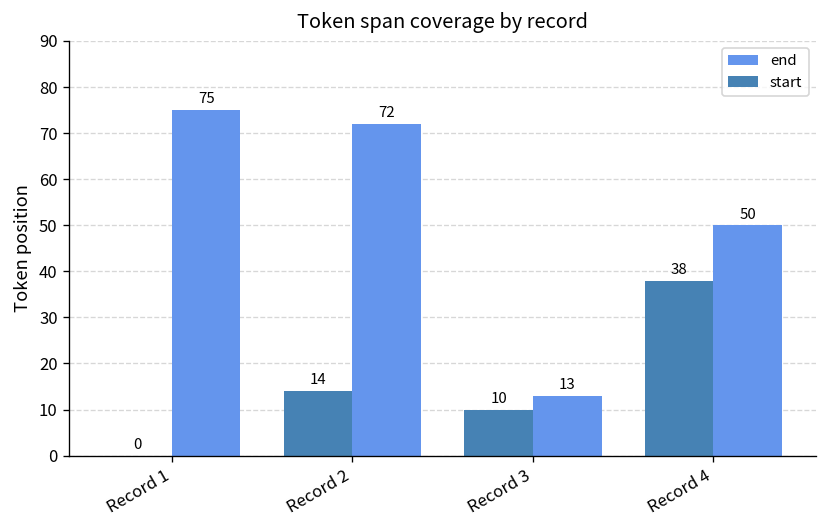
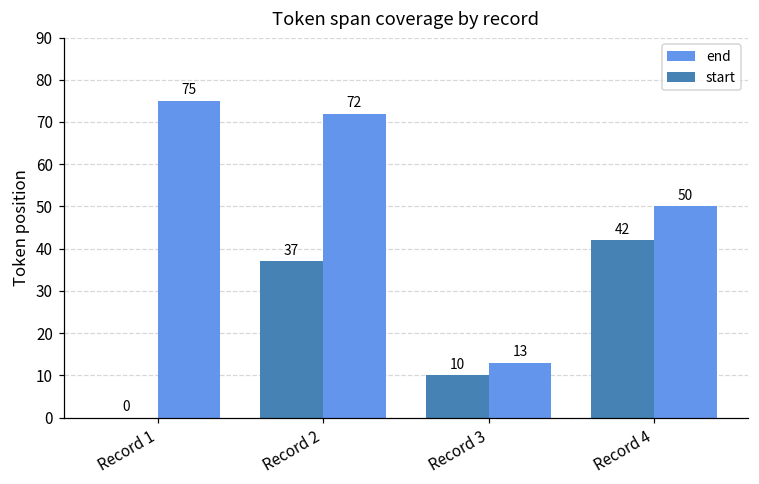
start, Record 2: 14 -> 37
start, Record 4: 38 -> 42
